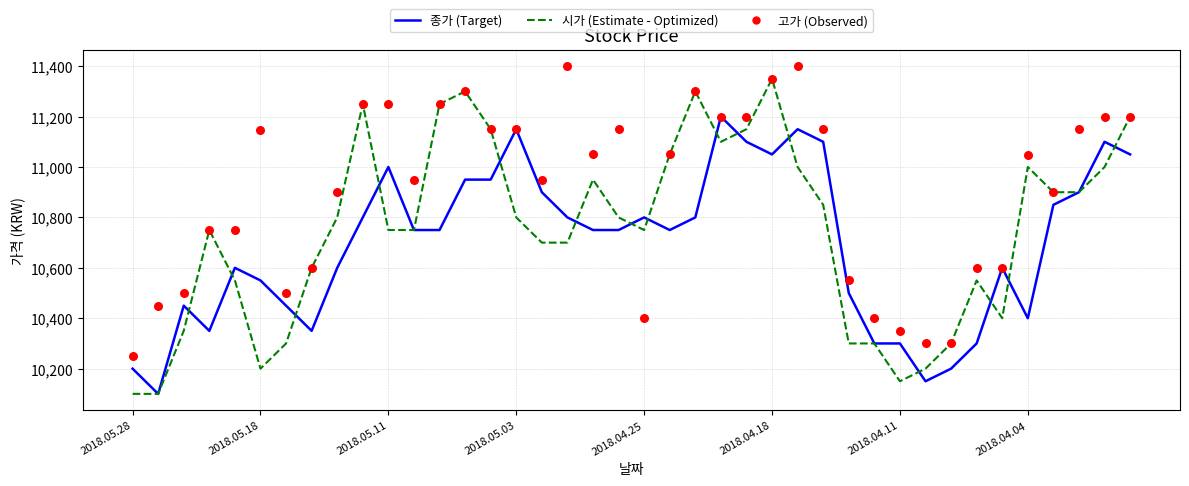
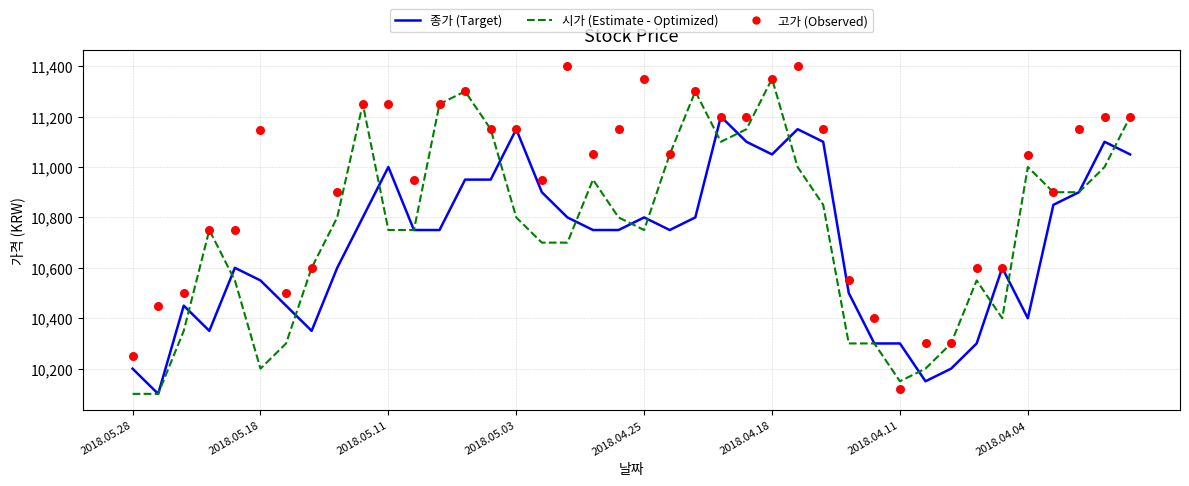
고가 (Observed), 2018.04.25: 10,400 -> 11,350
고가 (Observed), 2018.04.11: 10,350 -> 10,120
